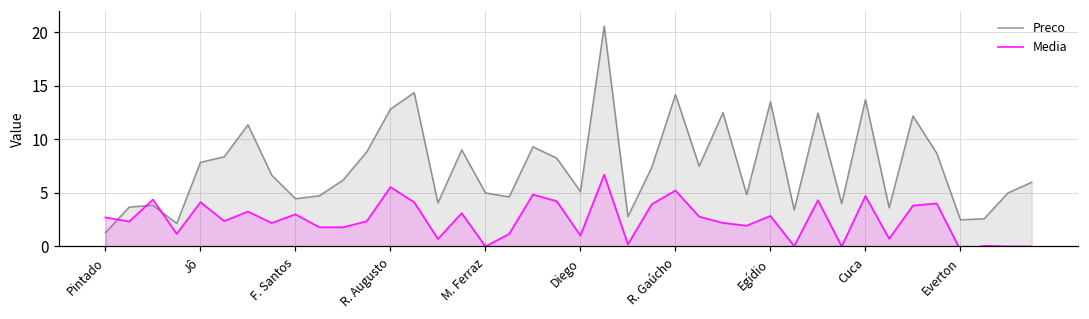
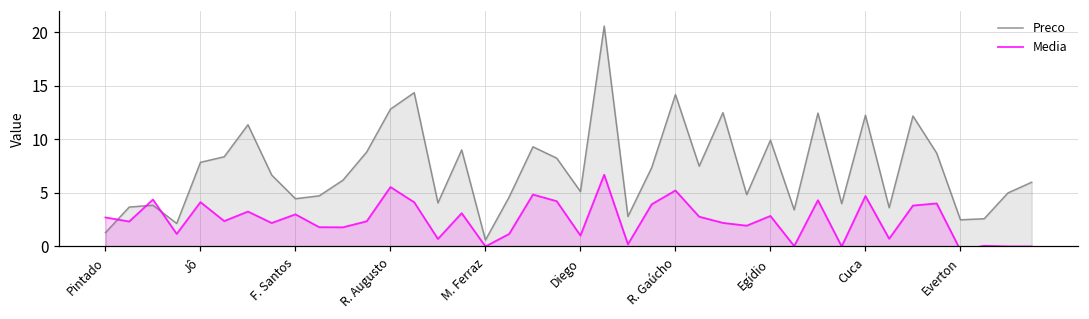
Preco, M. Ferraz: 5 -> 1
Preco, Egídio: 14 -> 10
Preco, Cuca: 14 -> 12
